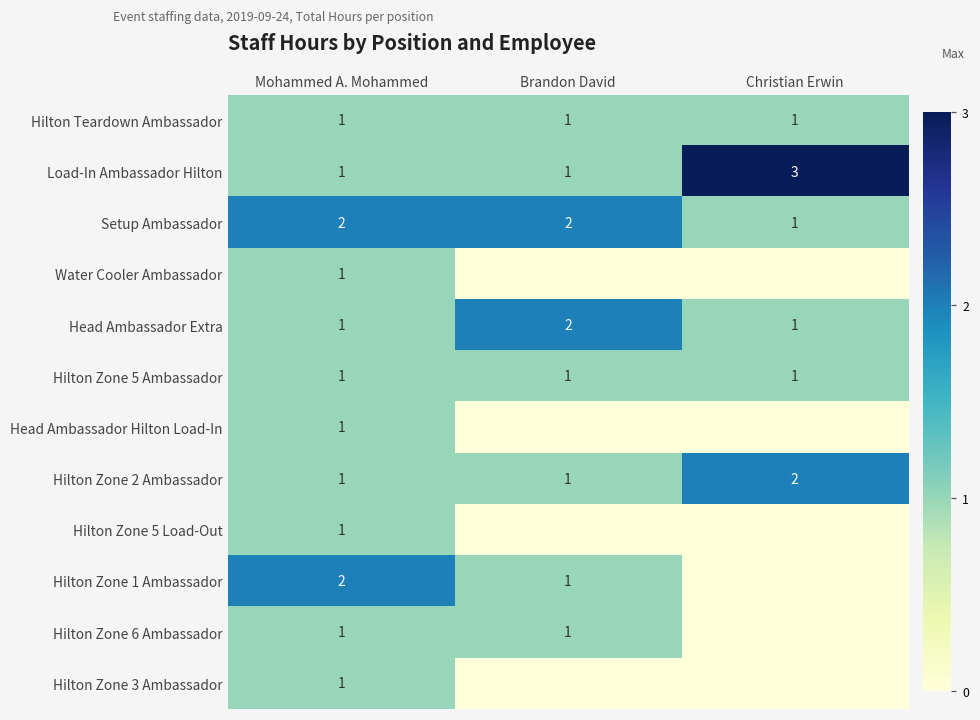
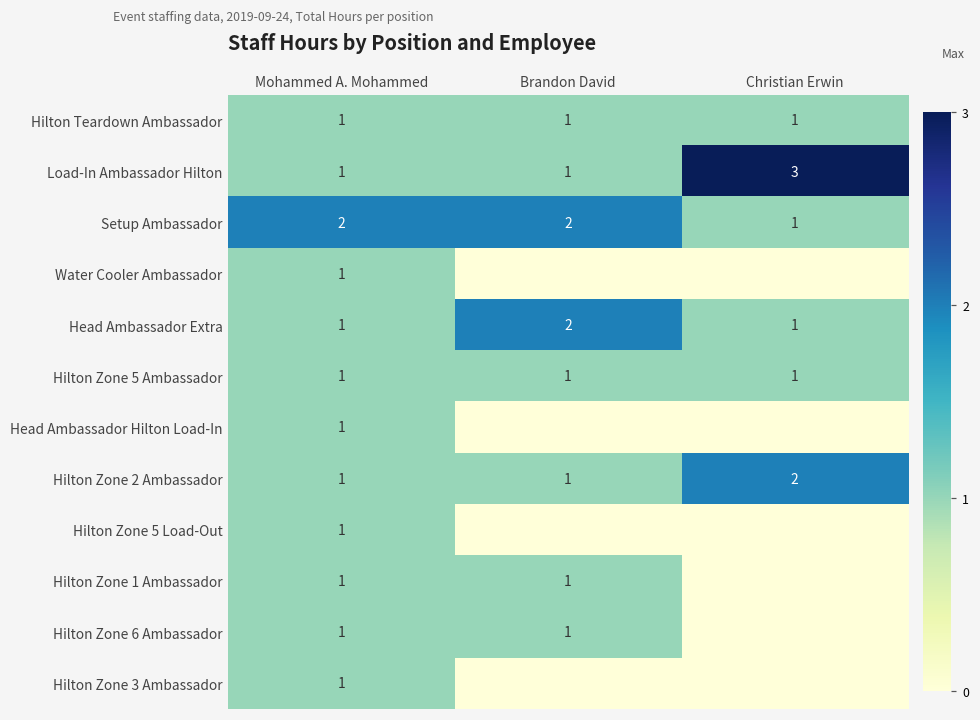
Hilton Zone 1 Ambassador, Mohammed A. Mohammed: 2 -> 1
